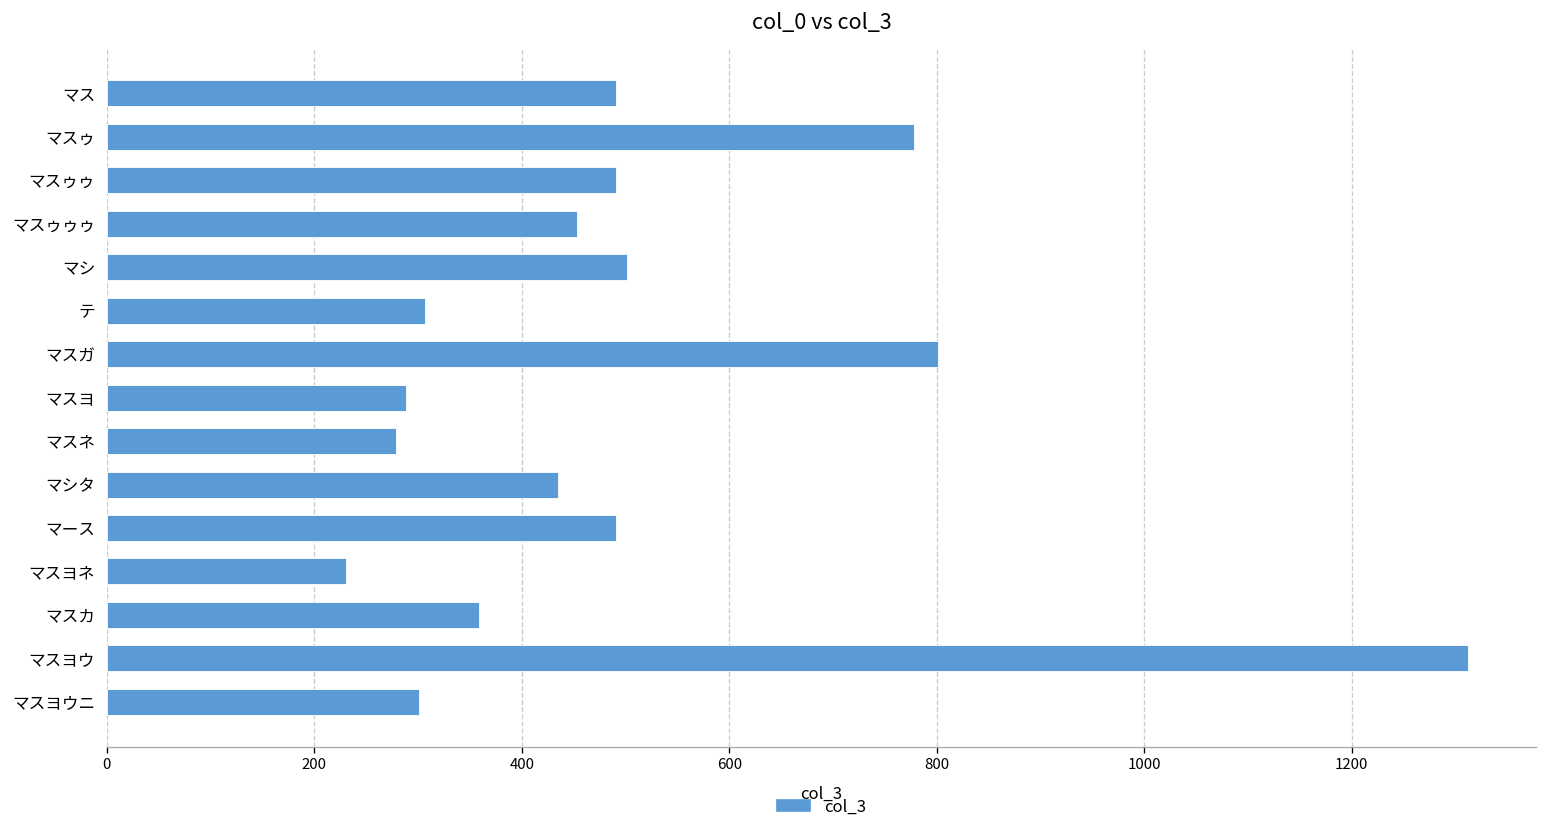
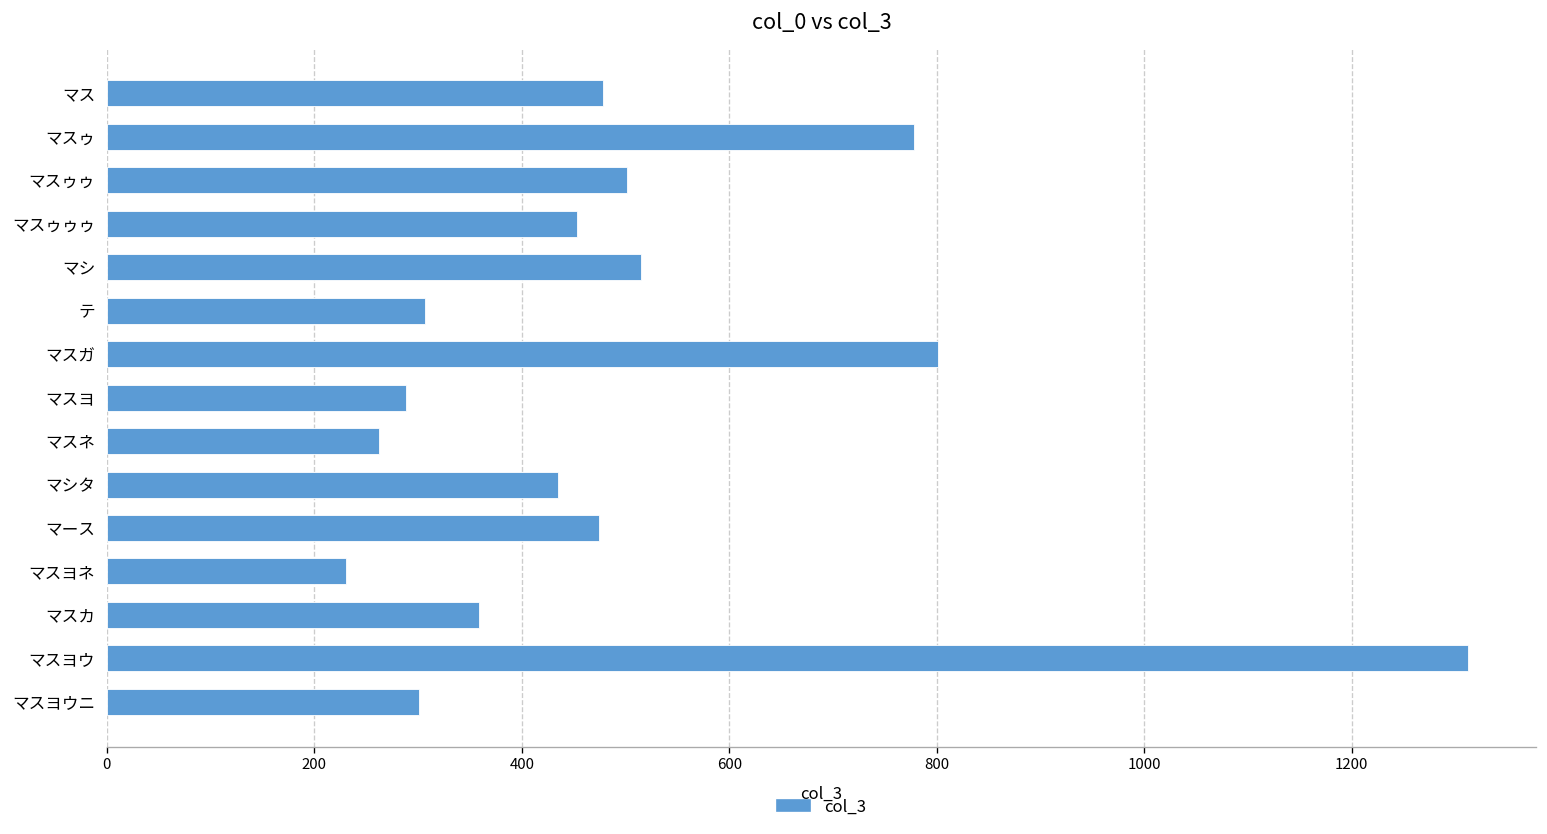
マス: 490 -> 480
マスゥゥ: 490 -> 500
マシ: 500 -> 520
マスネ: 280 -> 260
マース: 490 -> 470
